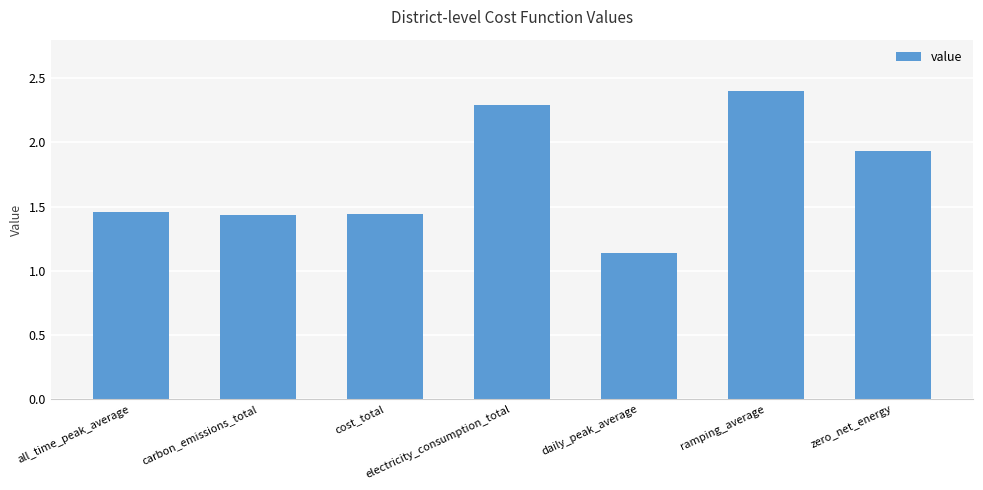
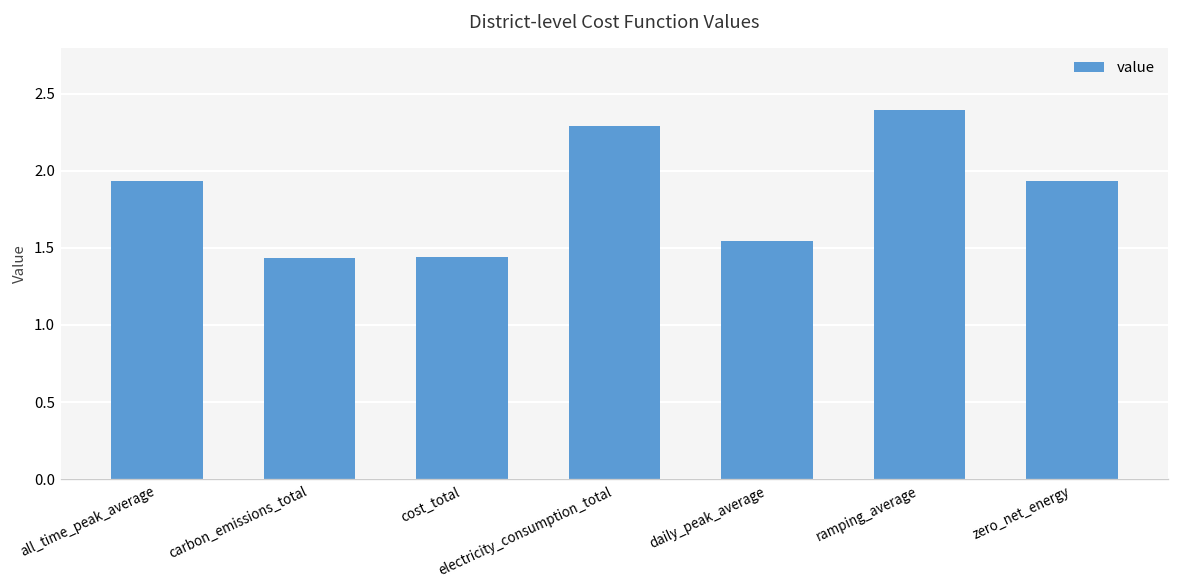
all_time_peak_average: 1.46 -> 1.94
daily_peak_average: 1.14 -> 1.55
